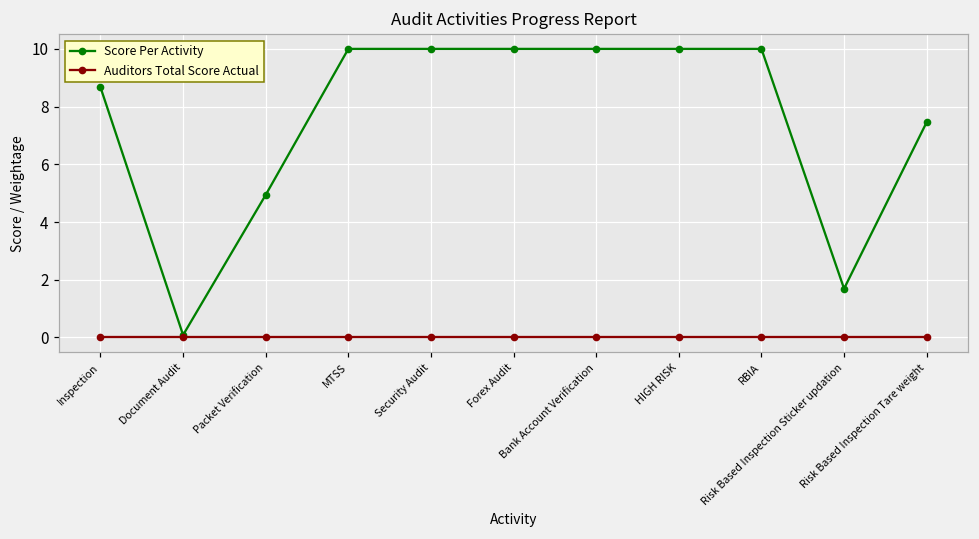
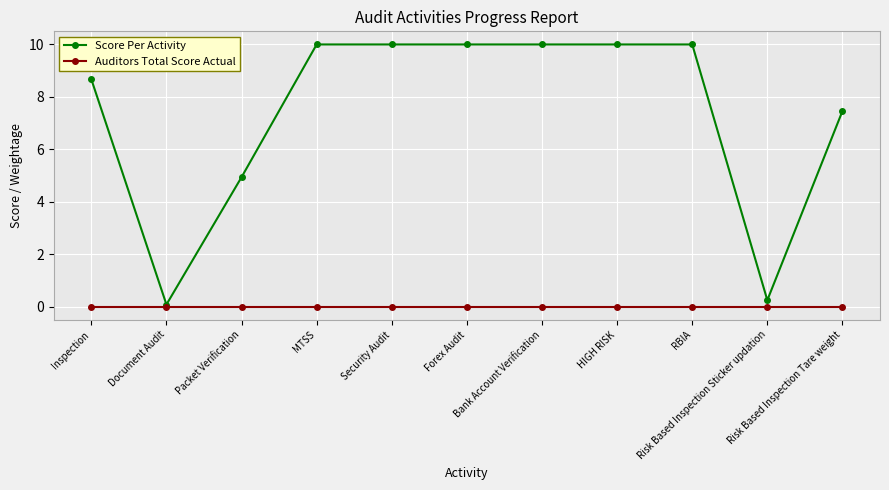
Score Per Activity, Risk Based Inspection Sticker updation: 1.7 -> 0.3
